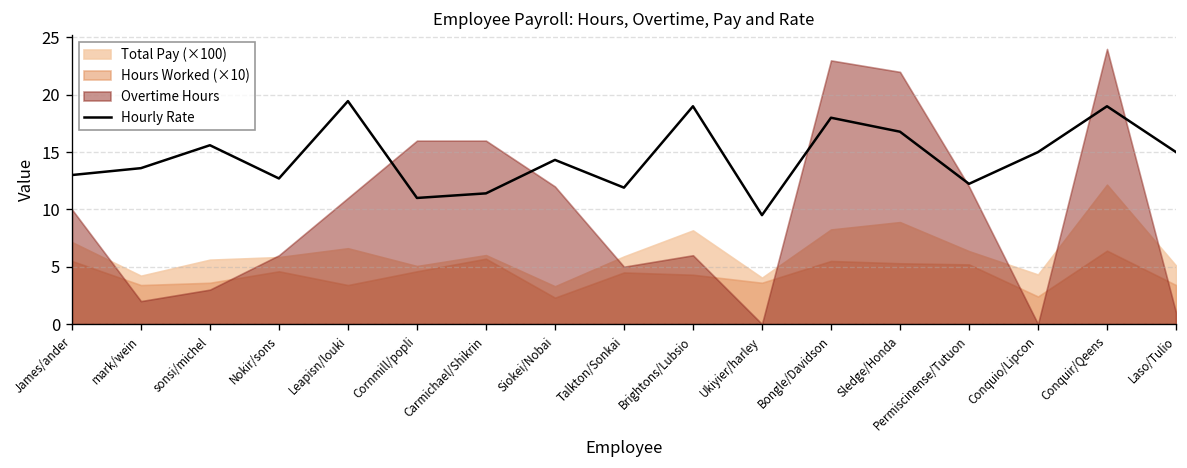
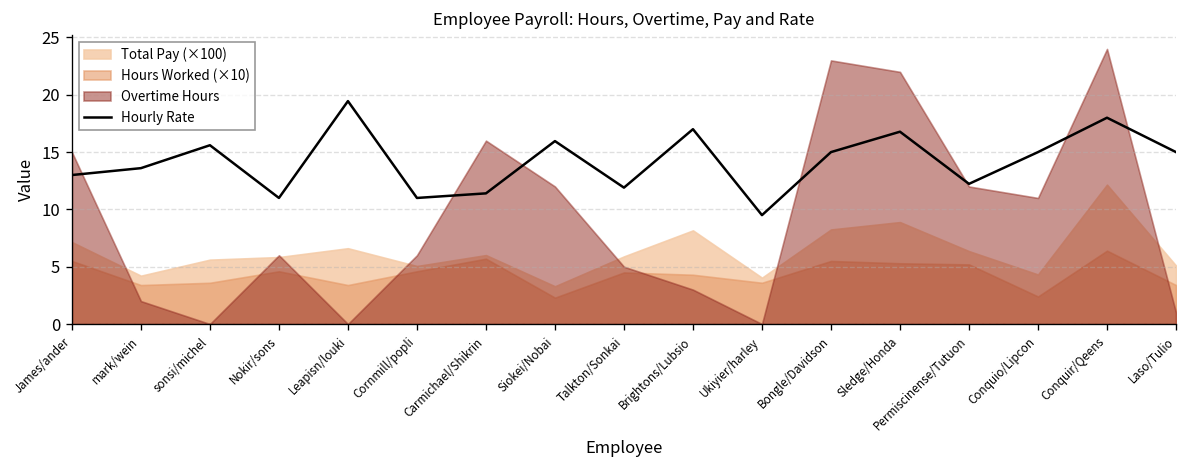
Overtime Hours, James/ander: 10 -> 15
Overtime Hours, sonsi/michel: 3 -> 0
Hourly Rate, Nokir/sons: 13 -> 11
Overtime Hours, Leapisn/louki: 11 -> 0
Overtime Hours, Cornmill/popli: 16 -> 6
Hourly Rate, Siokei/Nobai: 14 -> 16
Hourly Rate, Brightons/Lubsio: 19 -> 17
Overtime Hours, Brightons/Lubsio: 6 -> 3
Hourly Rate, Bongle/Davidson: 18 -> 15
Overtime Hours, Conquio/Lipcon: 0 -> 11
Hourly Rate, Conquir/Qeens: 19 -> 18
